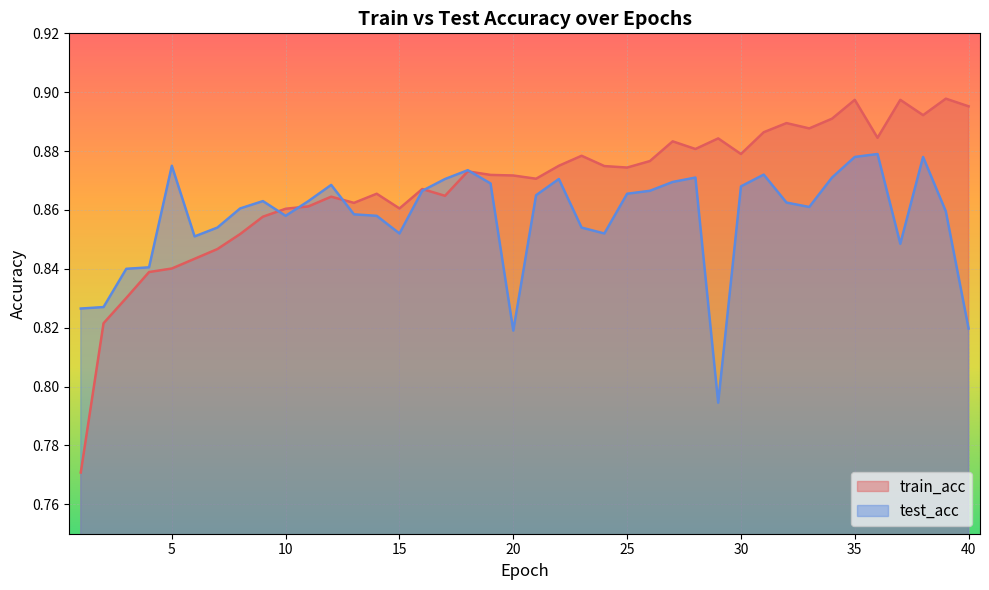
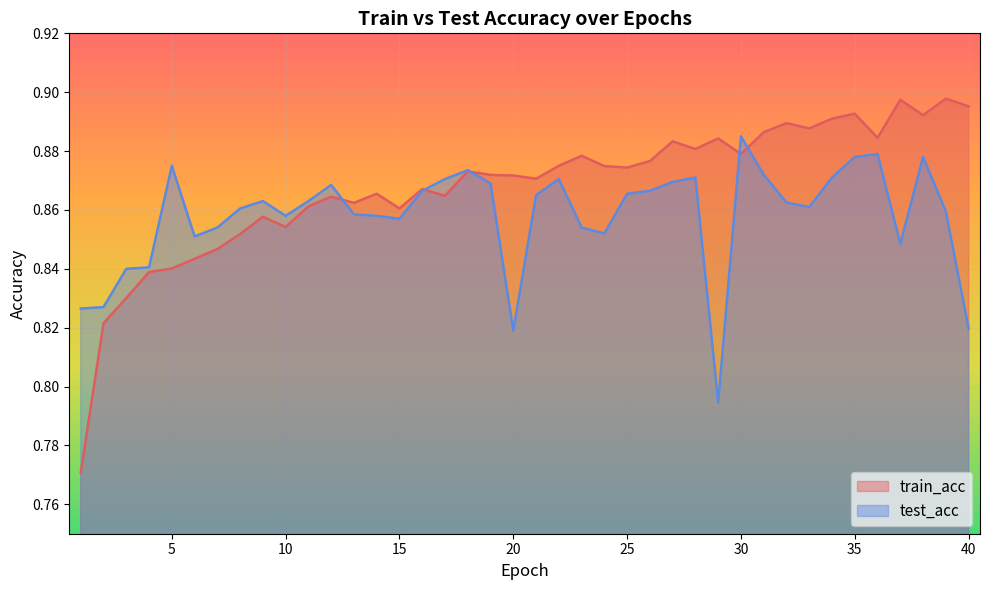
train_acc, 10: 0.860 -> 0.854
test_acc, 15: 0.852 -> 0.857
test_acc, 30: 0.868 -> 0.885
train_acc, 35: 0.897 -> 0.893
